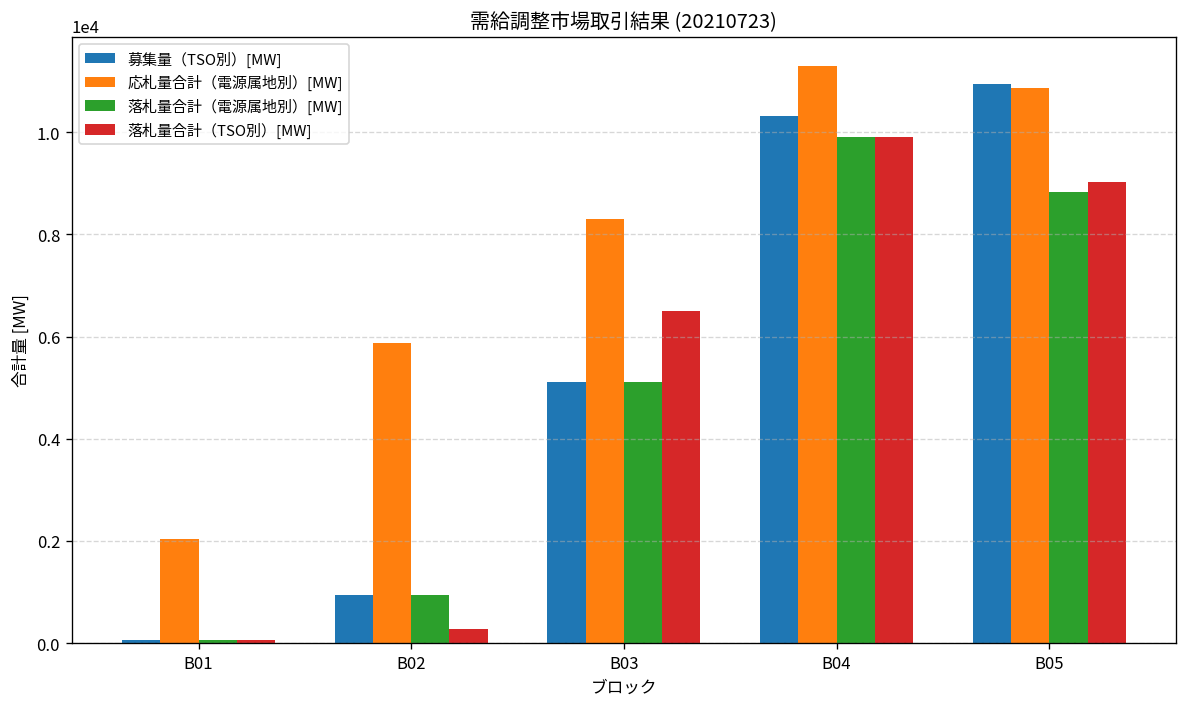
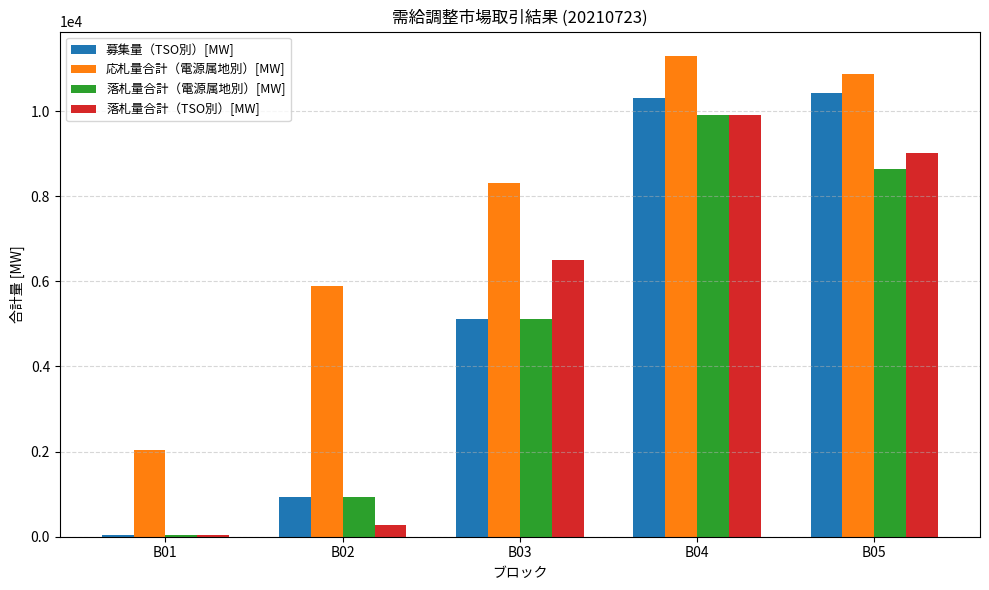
募集量（TSO別）[MW], B05: 11000 -> 10400
落札量合計（電源属地別）[MW], B05: 8800 -> 8600
